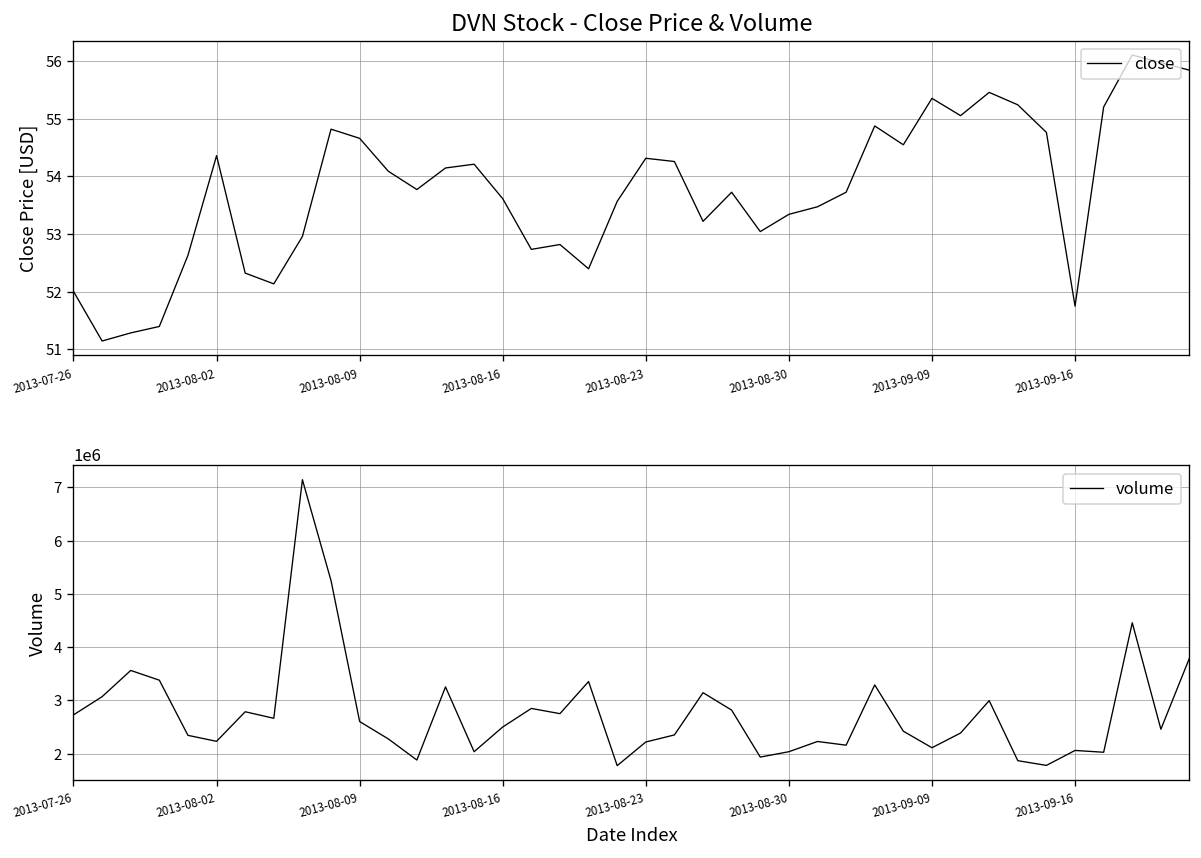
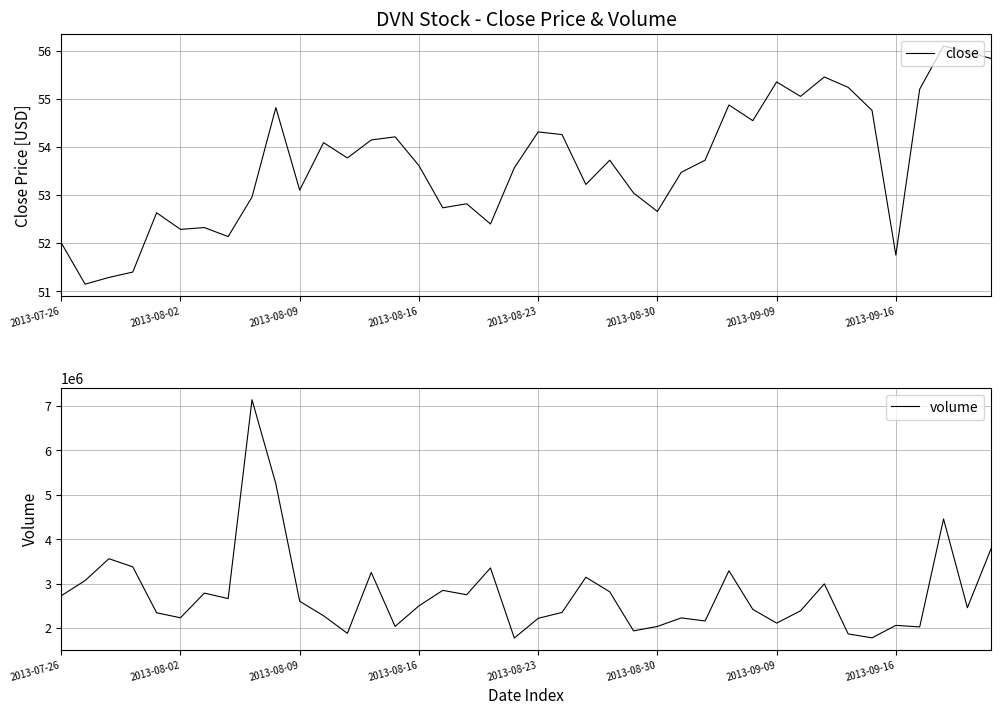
DVN Stock - Close Price & Volume, 2013-08-02: 54.4 -> 52.3
DVN Stock - Close Price & Volume, 2013-08-09: 54.7 -> 53.1
DVN Stock - Close Price & Volume, 2013-08-30: 53.3 -> 52.7
